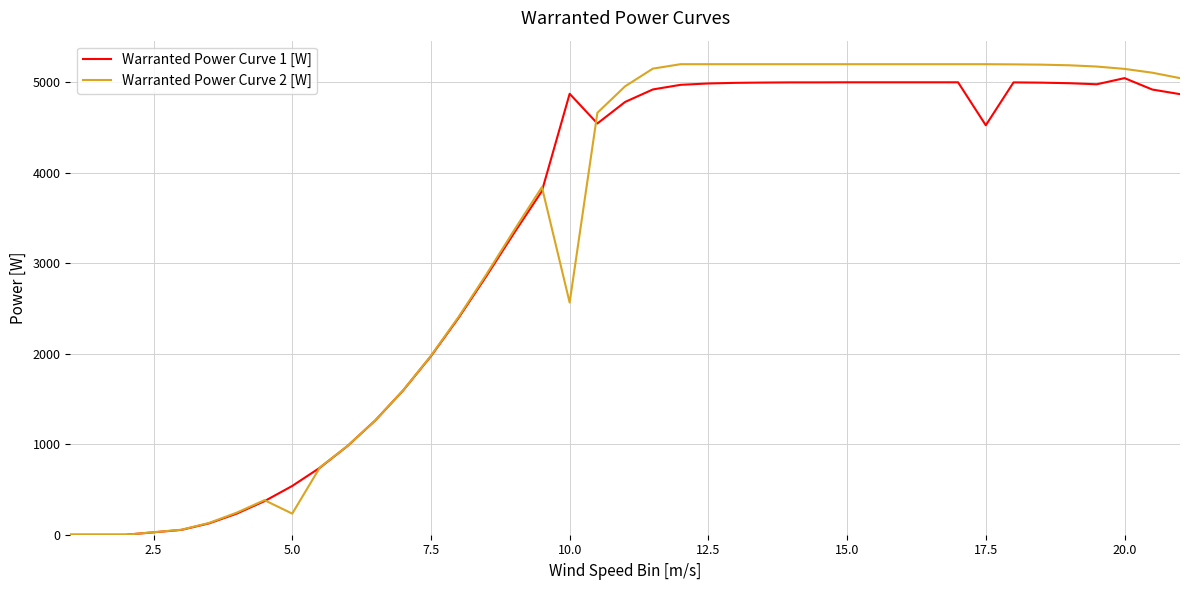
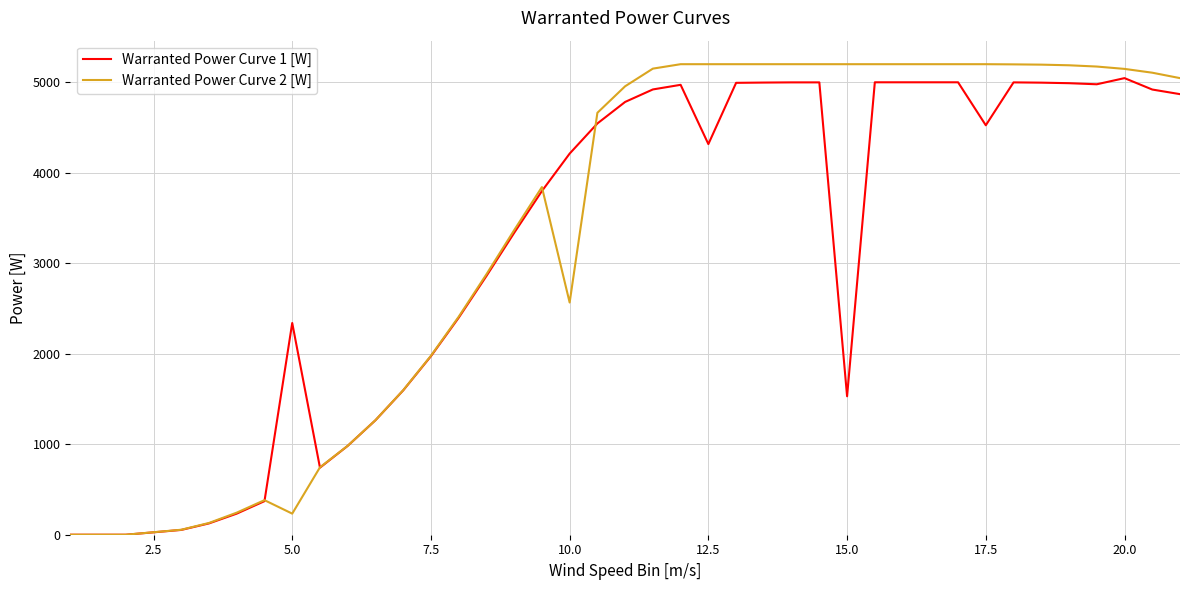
Warranted Power Curve 1 [W], 5.0: 500 -> 2300
Warranted Power Curve 1 [W], 10.0: 4900 -> 4200
Warranted Power Curve 1 [W], 12.5: 5000 -> 4300
Warranted Power Curve 1 [W], 15.0: 5000 -> 1500
